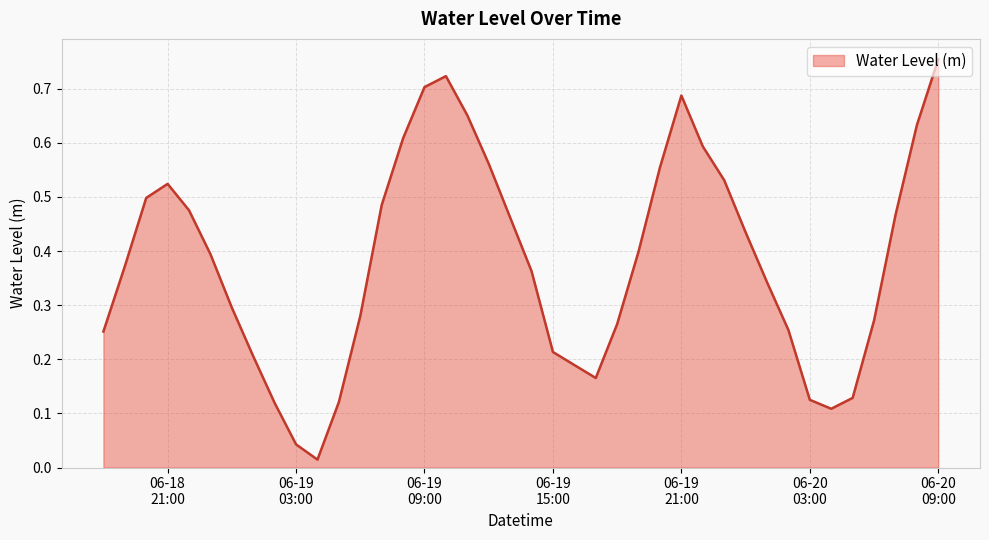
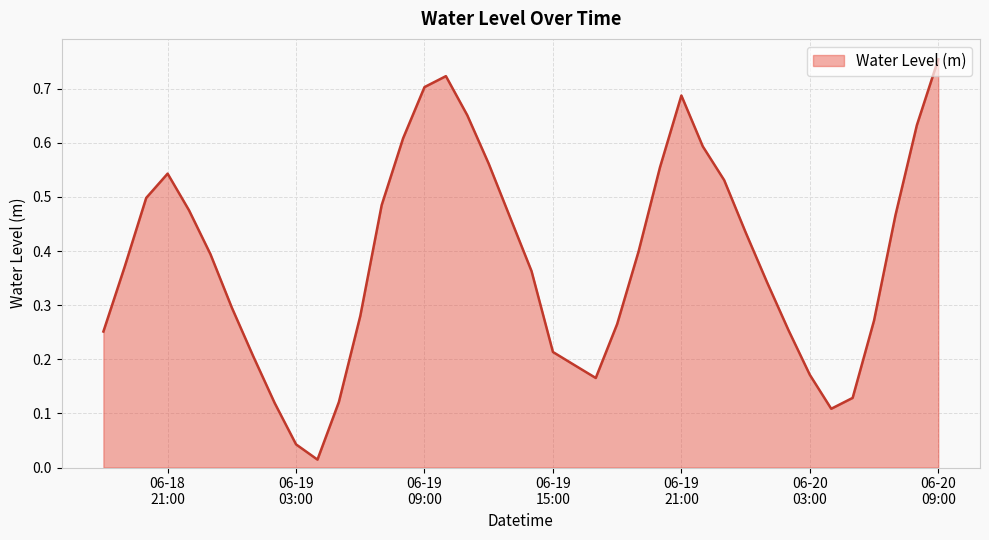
06-18 21:00: 0.52 -> 0.54
06-20 03:00: 0.13 -> 0.17
